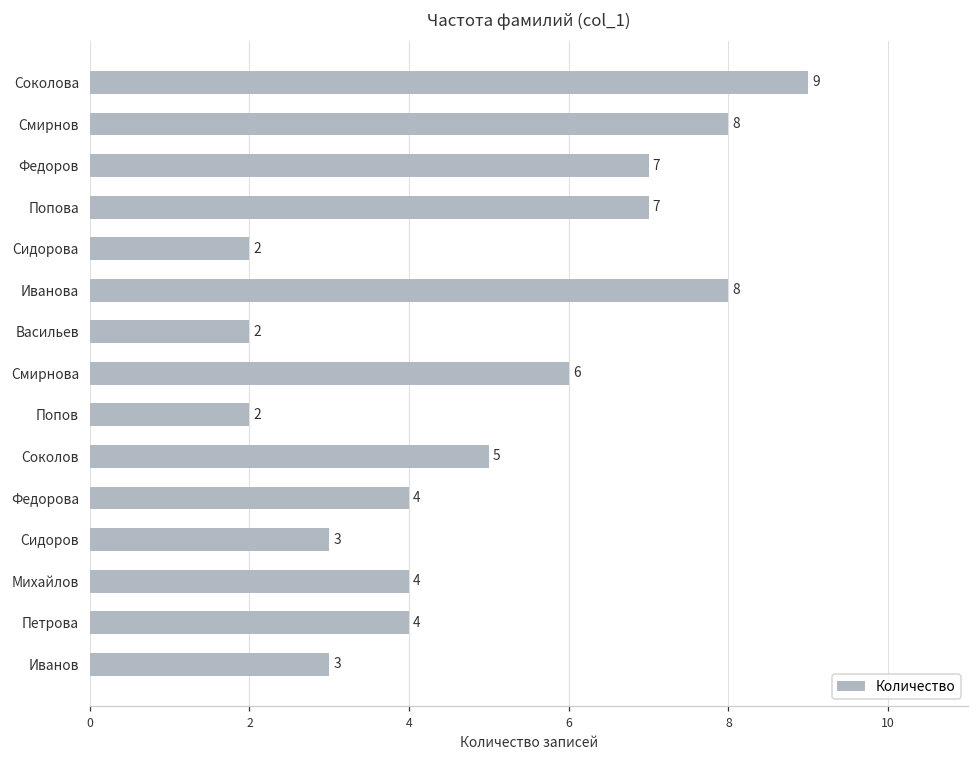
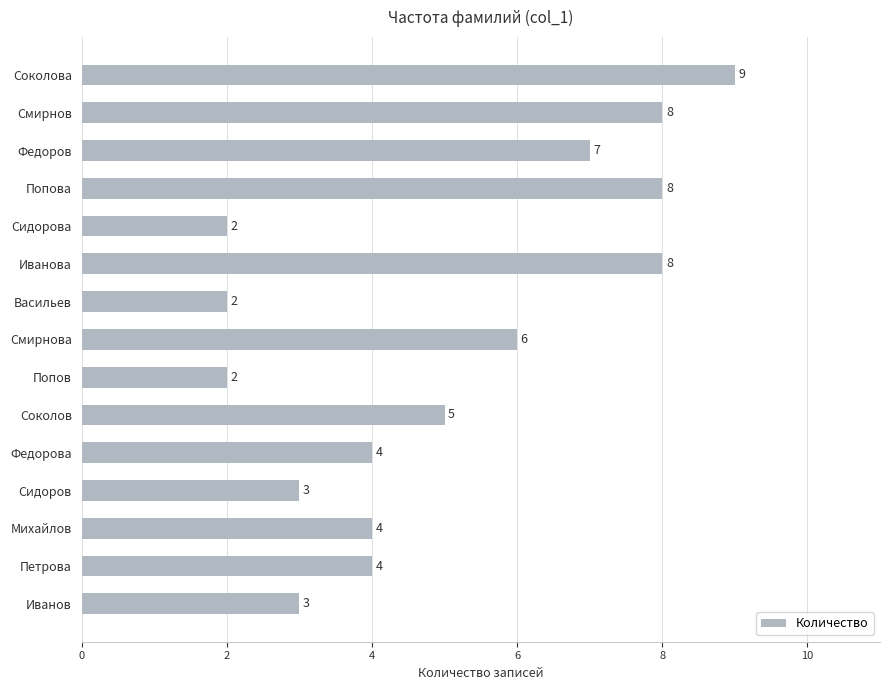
Попова: 7 -> 8
